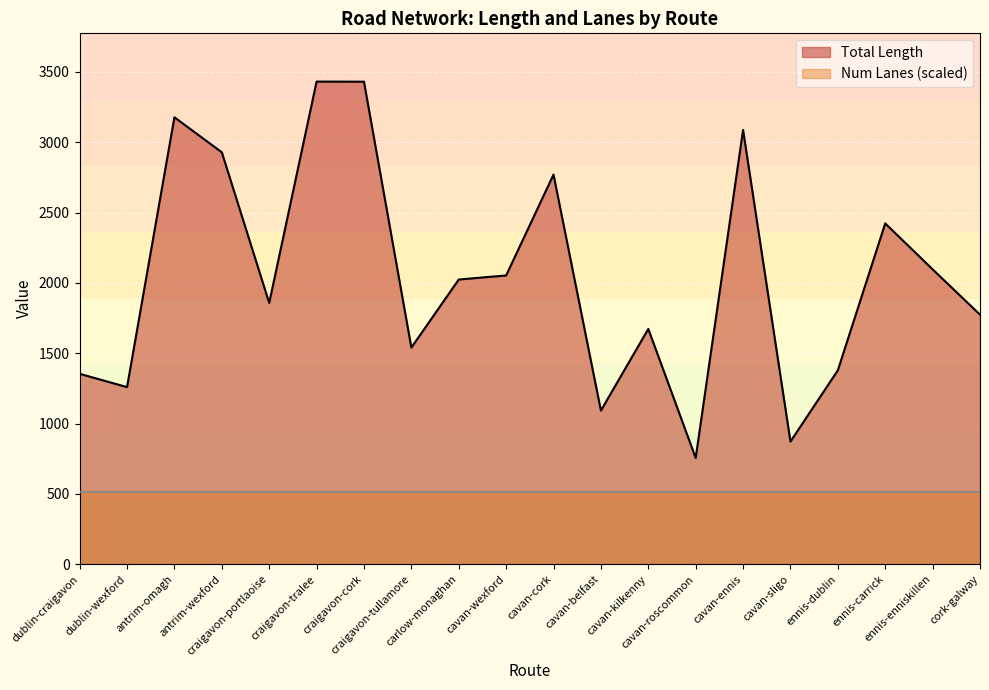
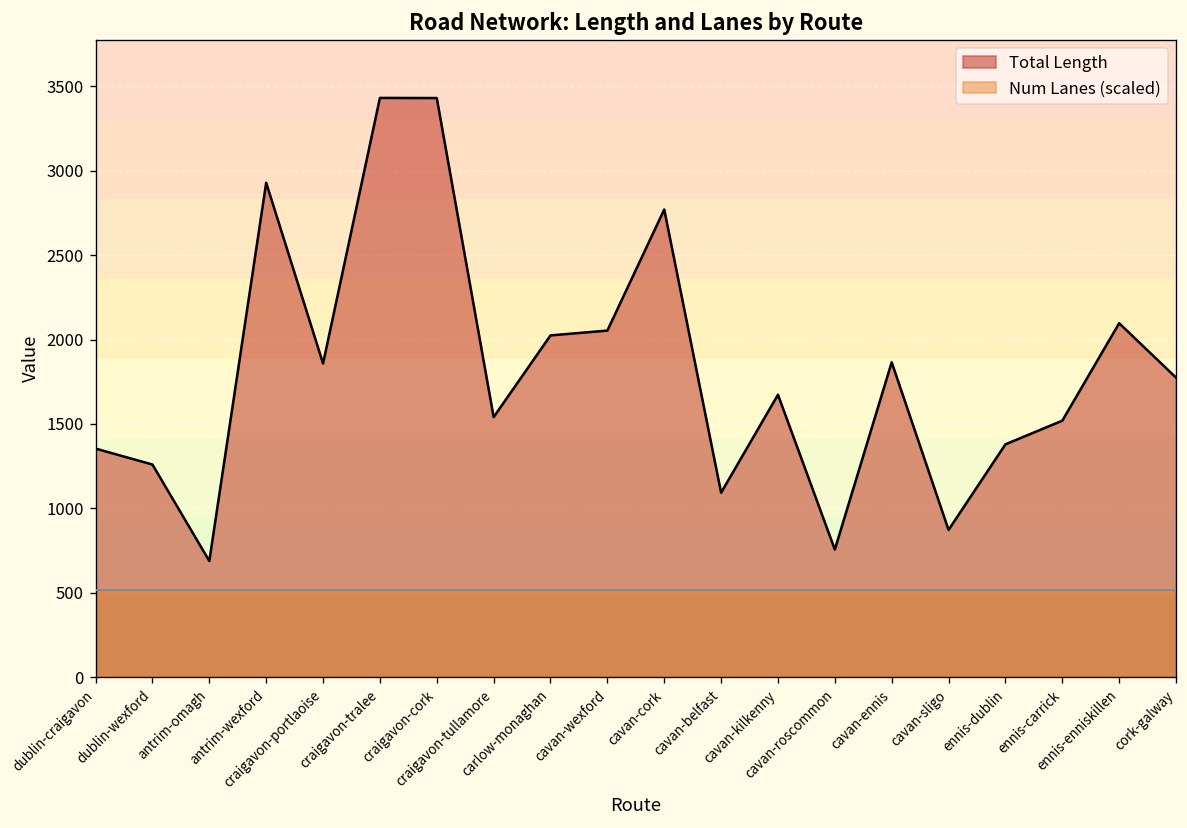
Total Length, antrim-omagh: 3180 -> 690
Total Length, cavan-ennis: 3090 -> 1870
Total Length, ennis-carrick: 2420 -> 1520
